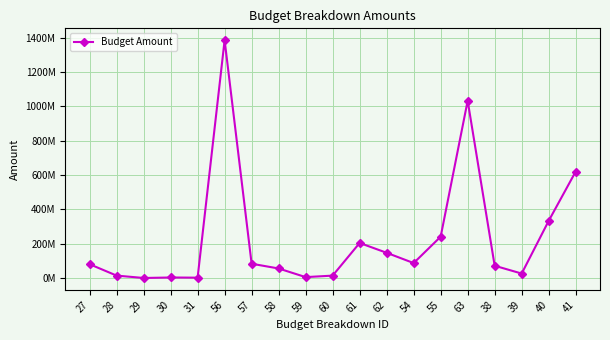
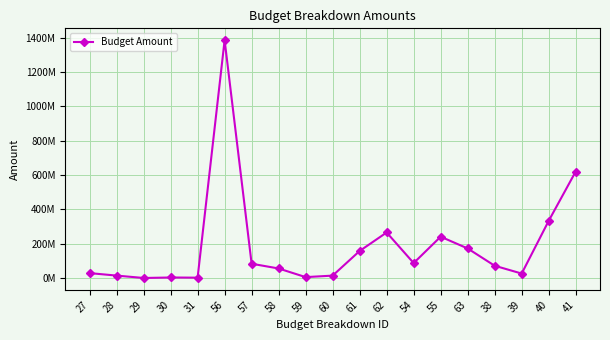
27: 80000000 -> 30000000
61: 200000000 -> 160000000
62: 150000000 -> 260000000
63: 1030000000 -> 170000000
